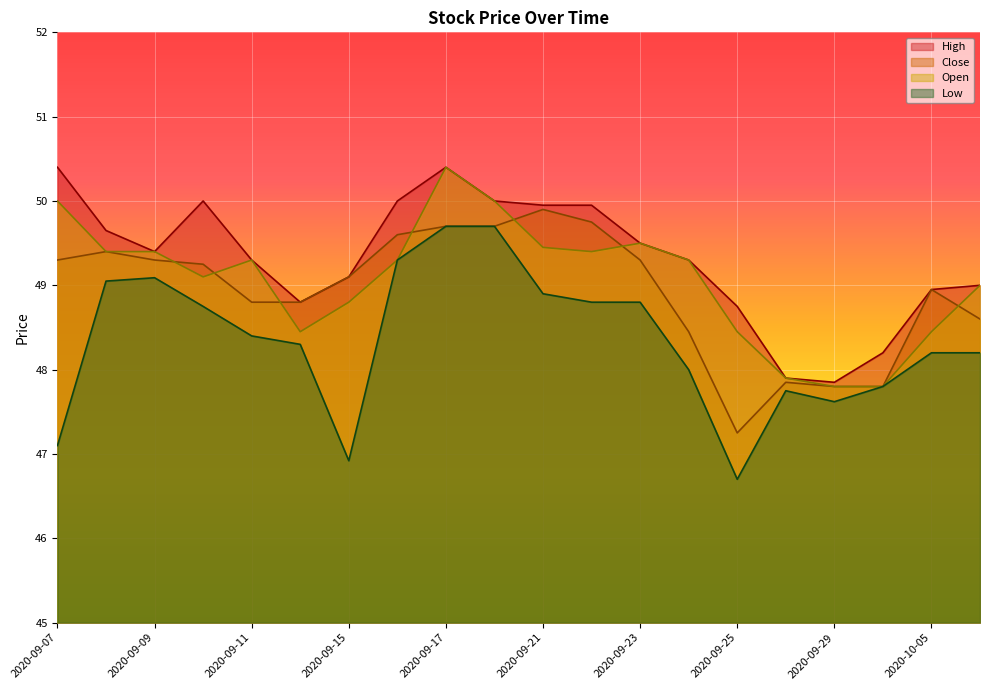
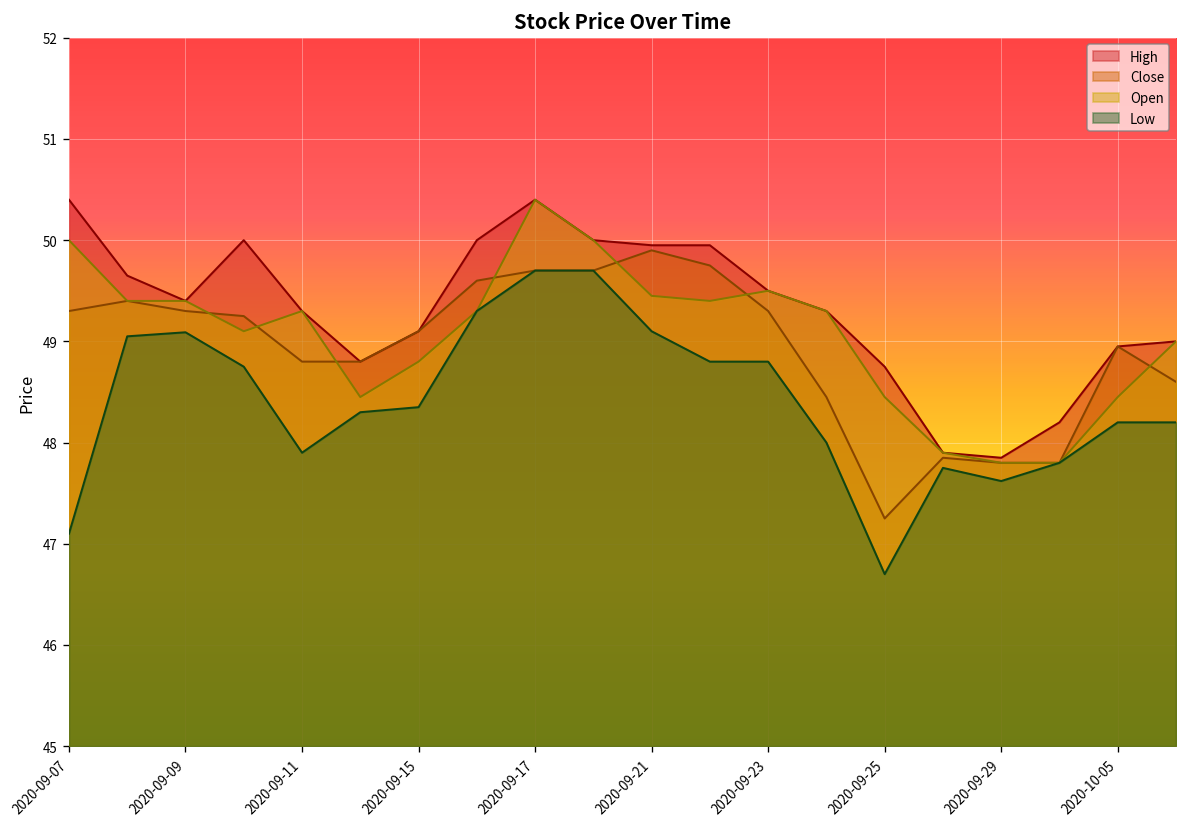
Low, 2020-09-11: 48.4 -> 47.9
Low, 2020-09-15: 46.9 -> 48.4
Low, 2020-09-21: 48.9 -> 49.1
